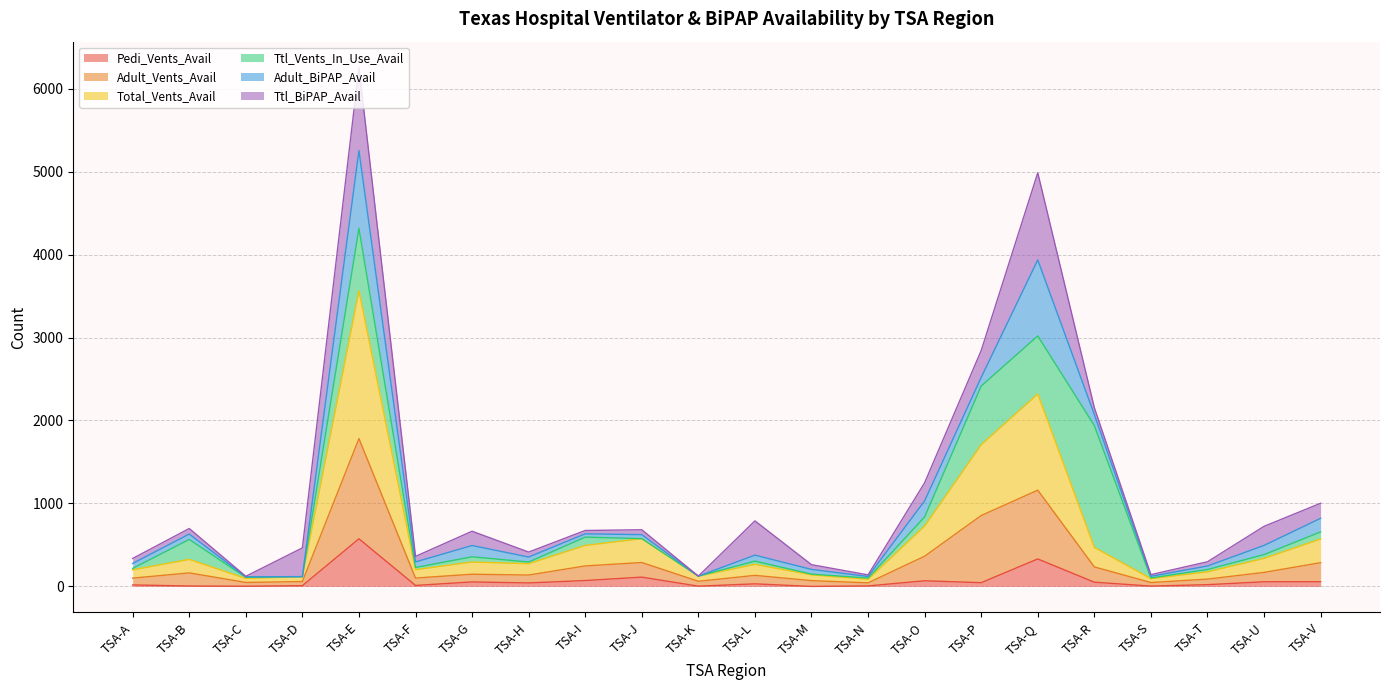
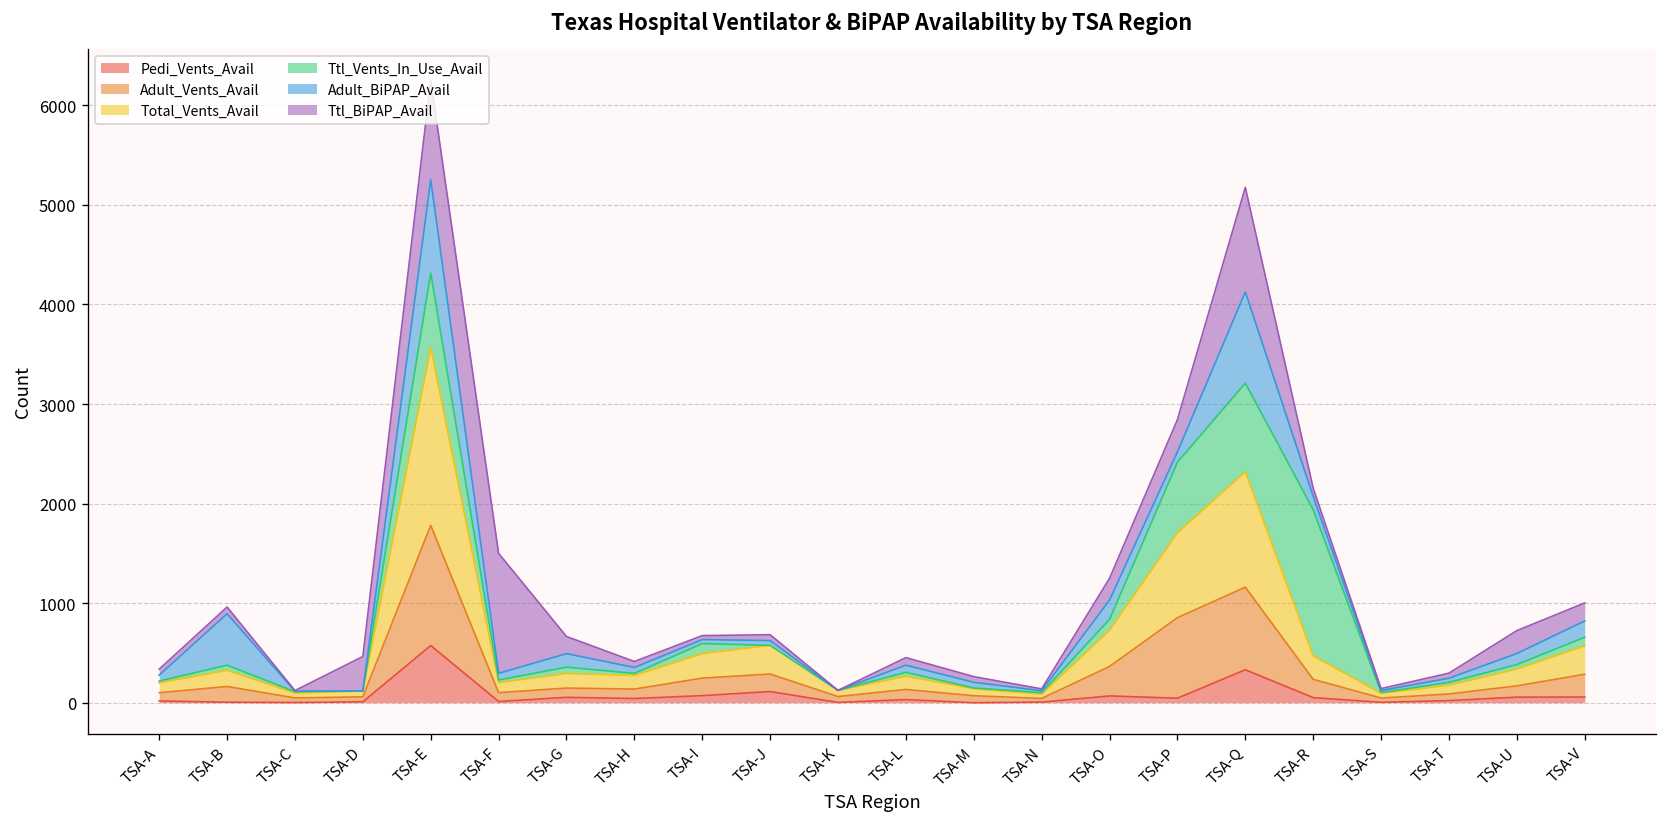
Ttl_Vents_In_Use_Avail, TSA-B: 200 -> 100
Adult_BiPAP_Avail, TSA-B: 100 -> 500
Ttl_BiPAP_Avail, TSA-F: 100 -> 1200
Ttl_BiPAP_Avail, TSA-L: 400 -> 100
Ttl_Vents_In_Use_Avail, TSA-Q: 700 -> 900
